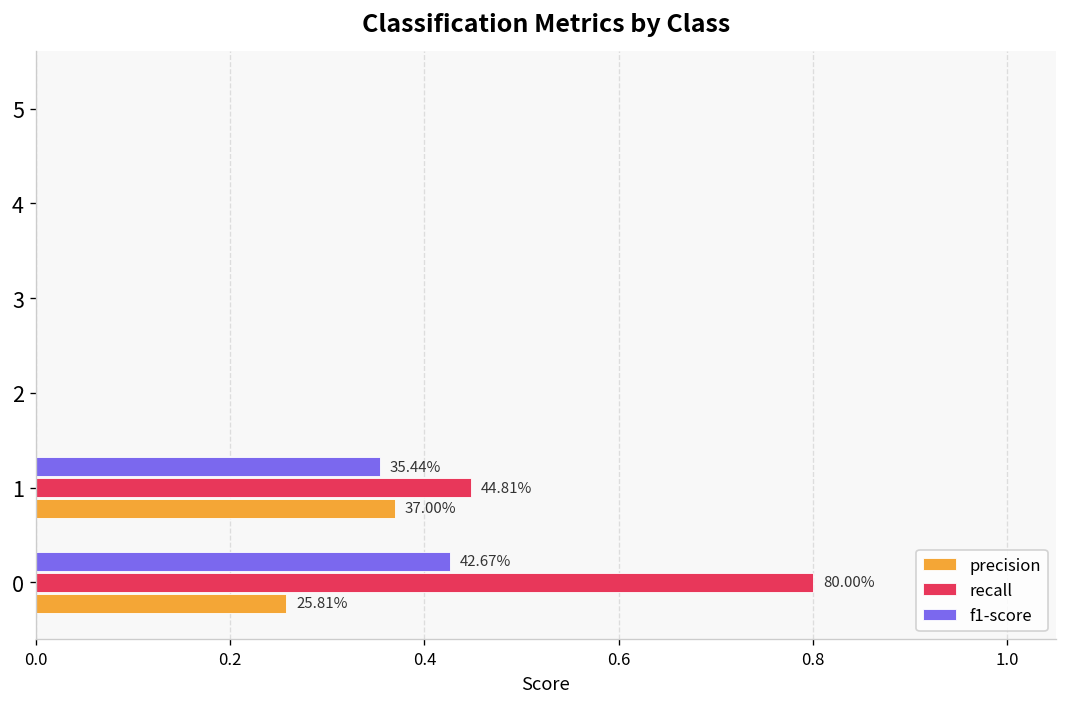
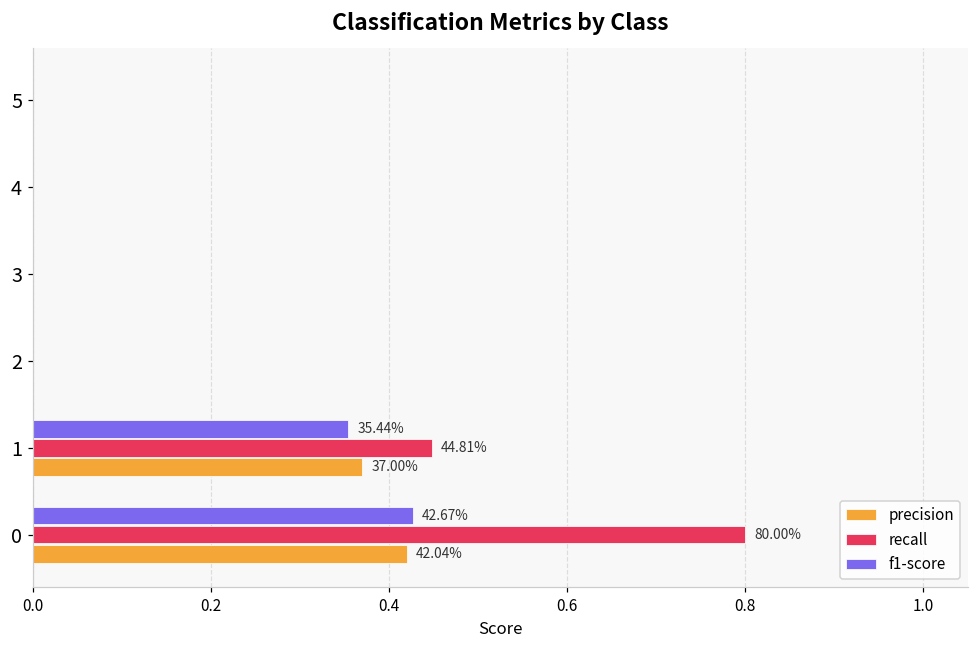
precision, 0: 25.81% -> 42.04%
